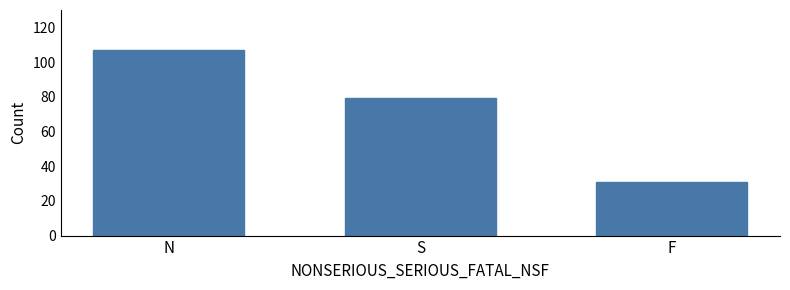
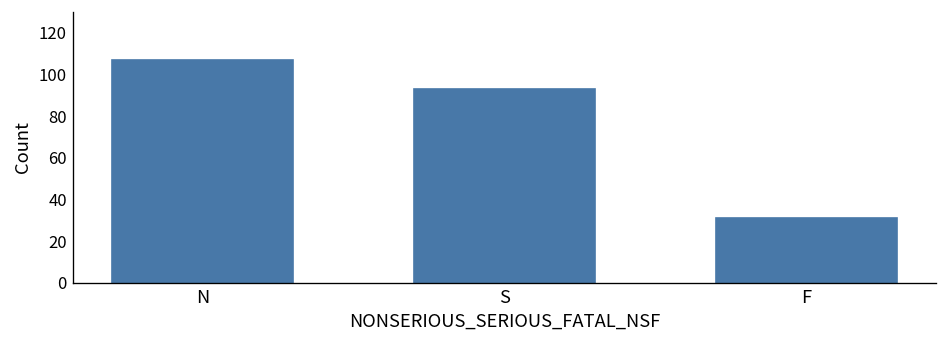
S: 79 -> 93
